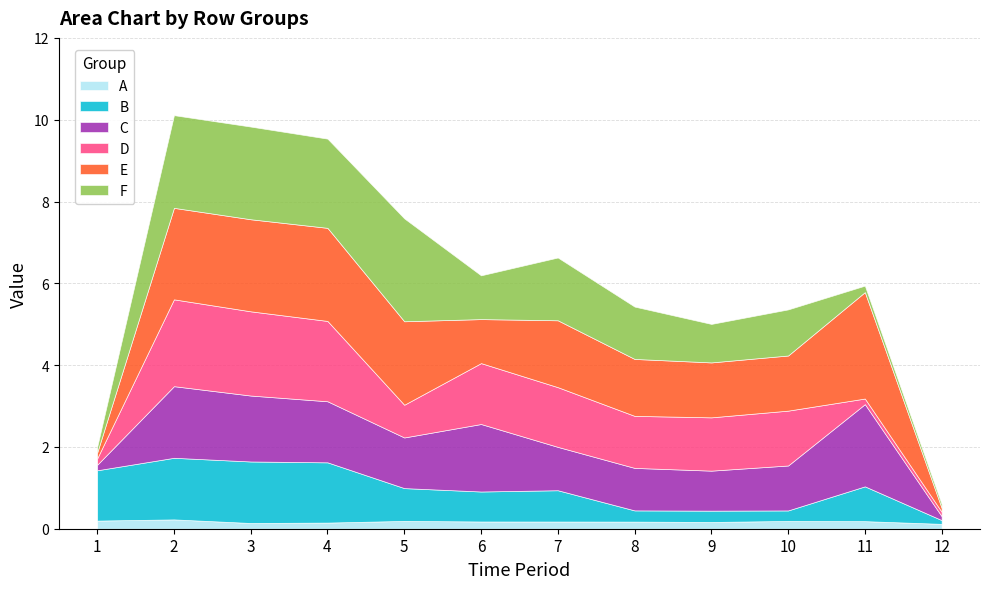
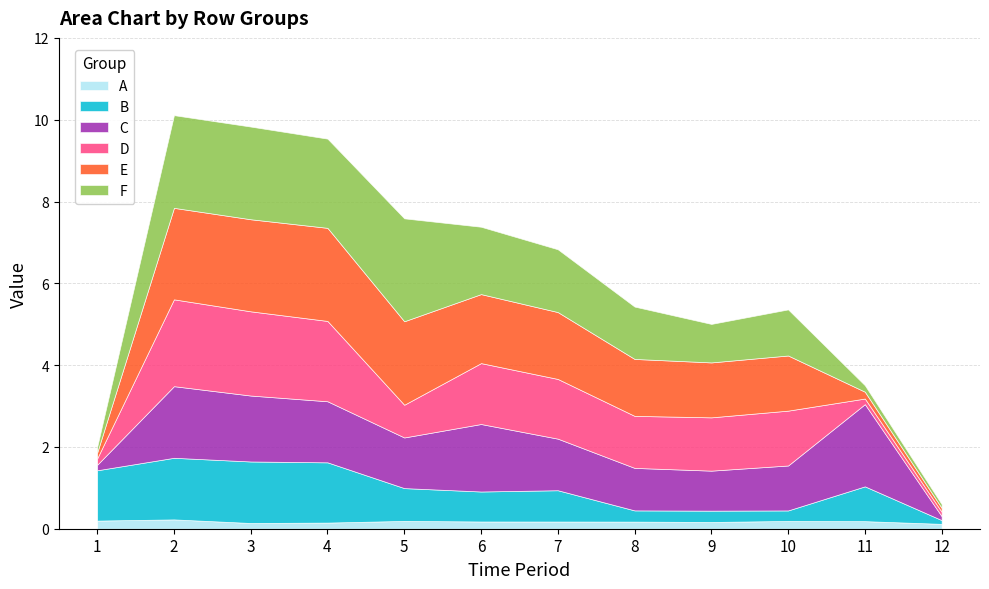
E, 6: 1.1 -> 1.7
F, 6: 1.1 -> 1.6
C, 7: 1.1 -> 1.3
E, 11: 2.6 -> 0.2
